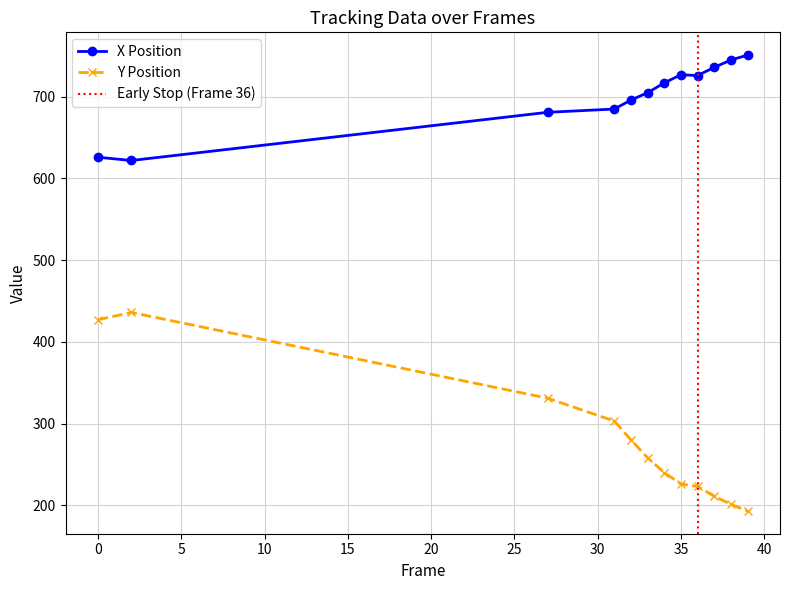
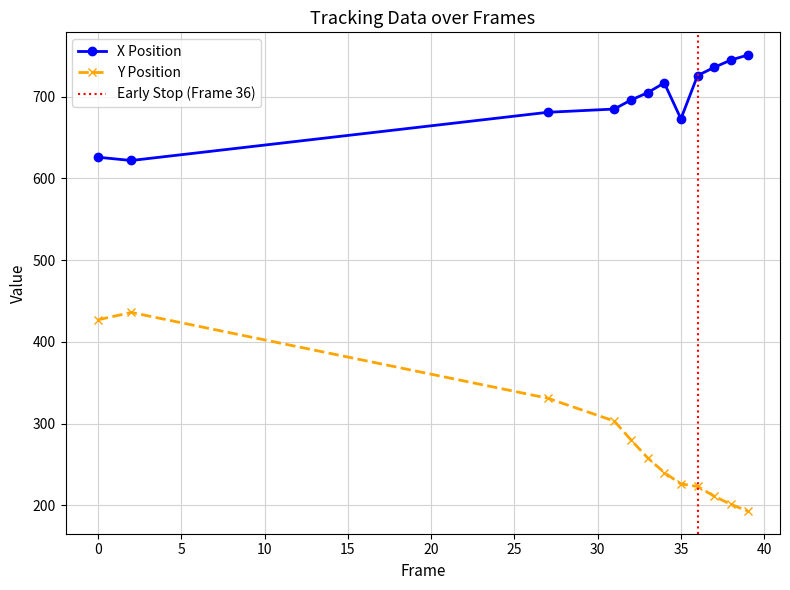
X Position, 35: 730 -> 670
